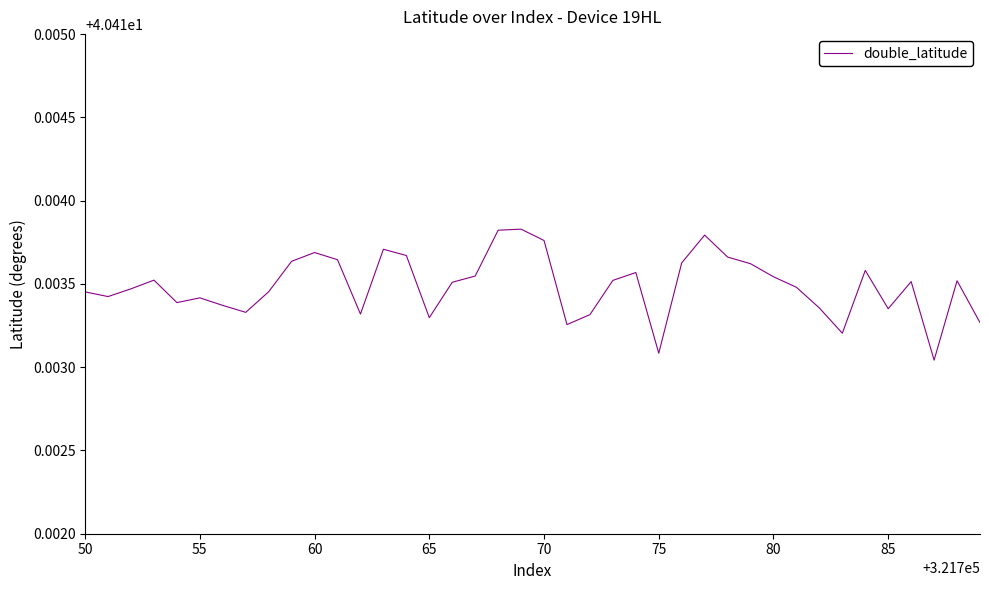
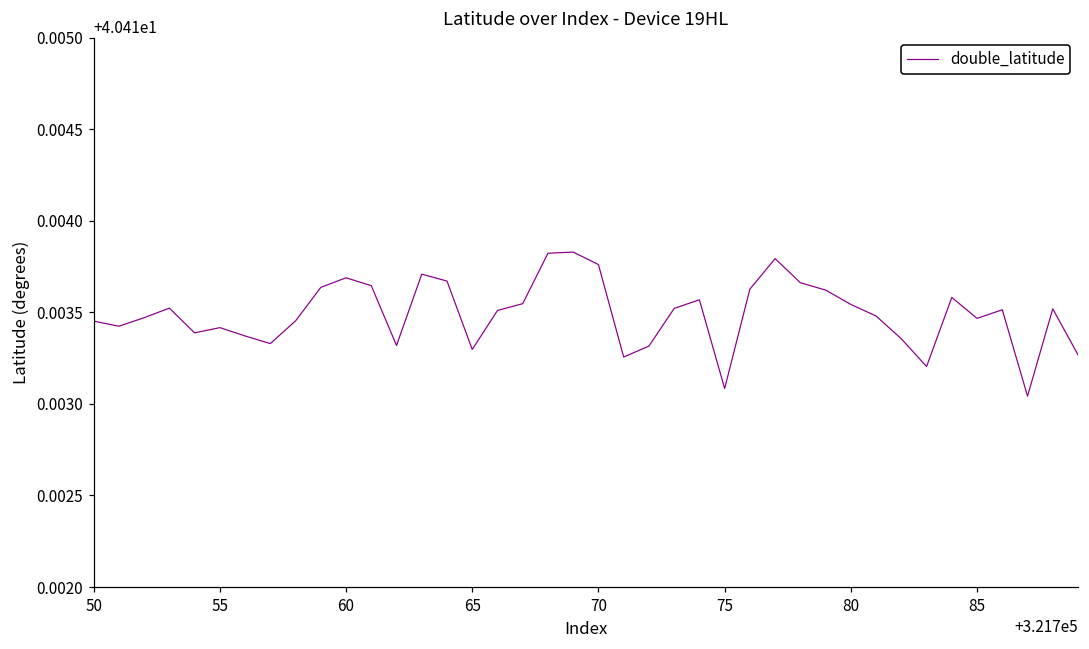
85: 40.41335 -> 40.41347
